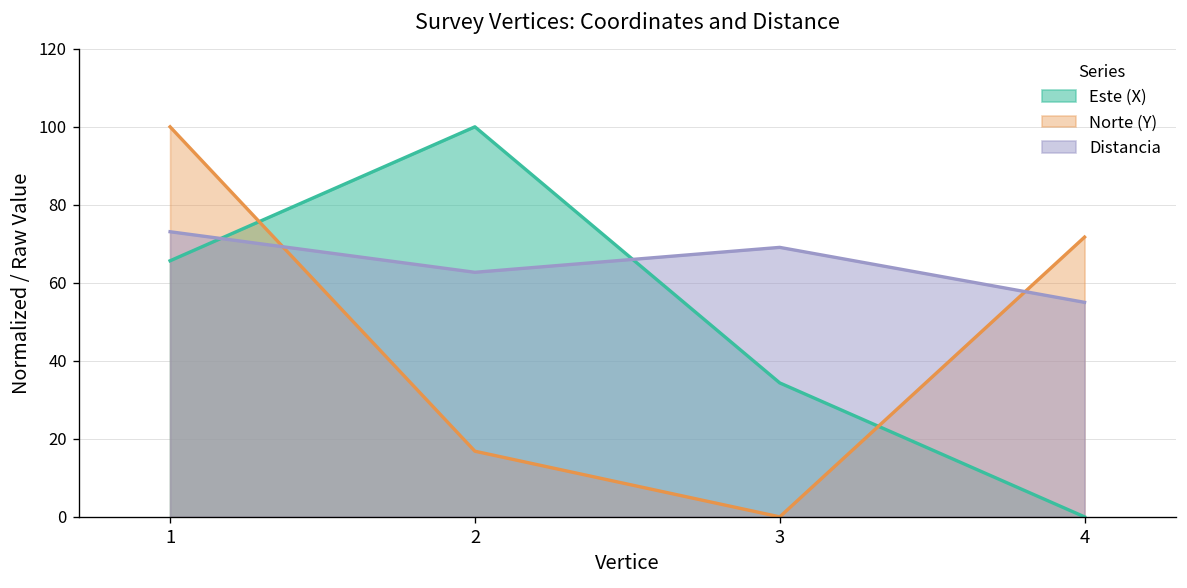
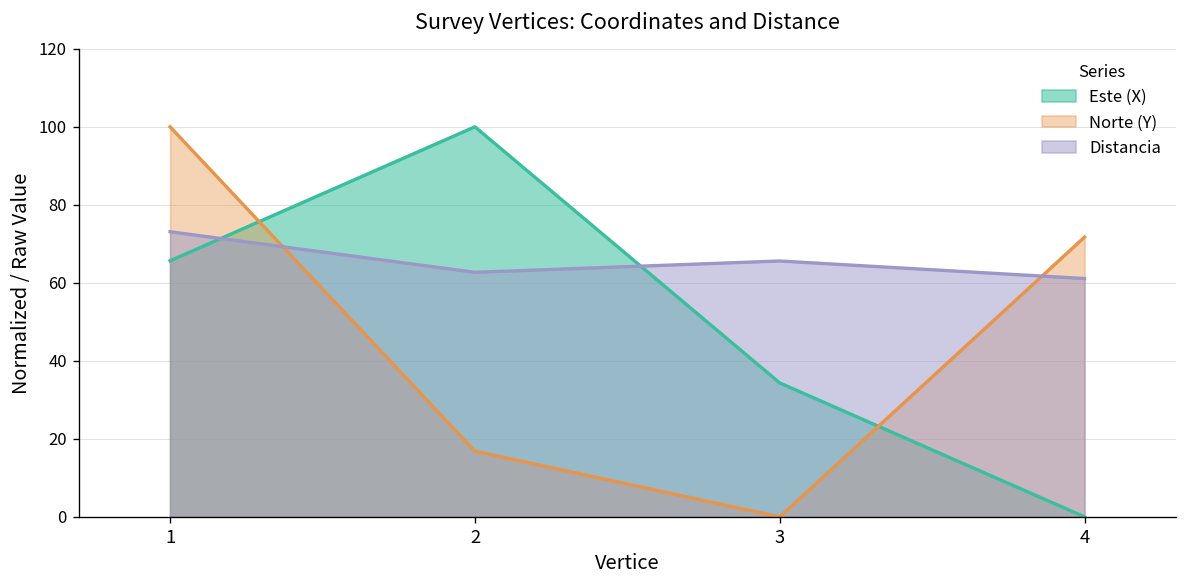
Distancia, 3: 69 -> 66
Distancia, 4: 55 -> 61
